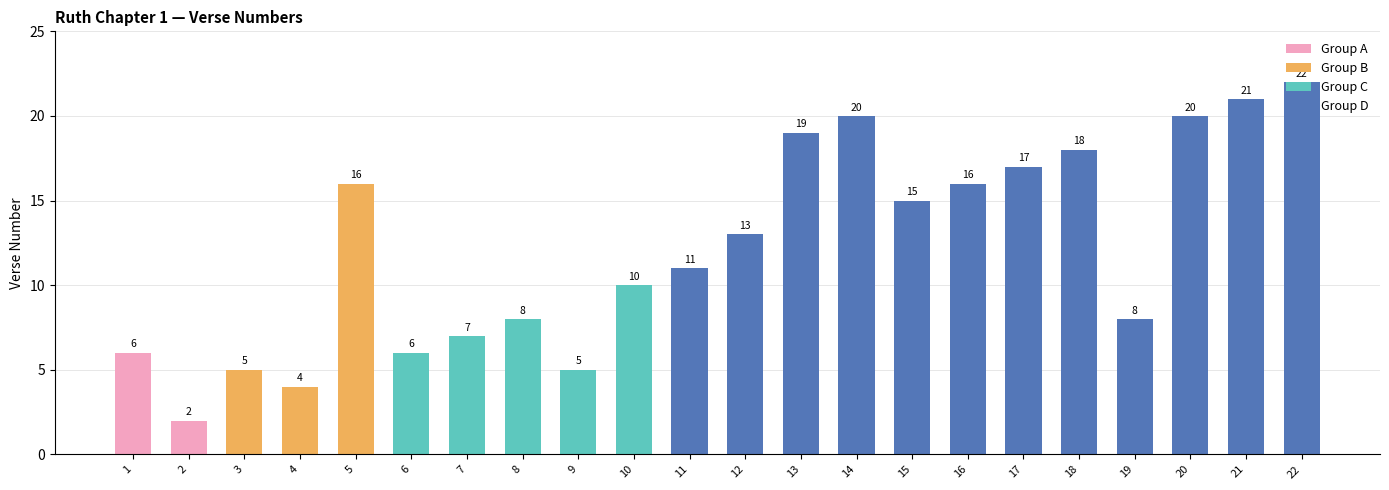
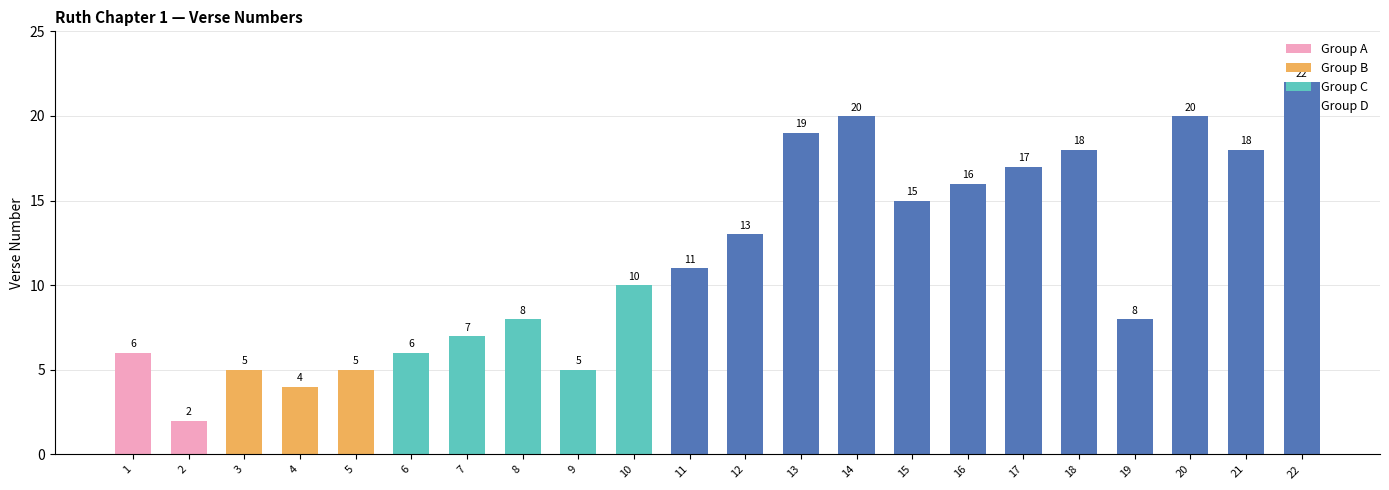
5: 16 -> 5
21: 21 -> 18
